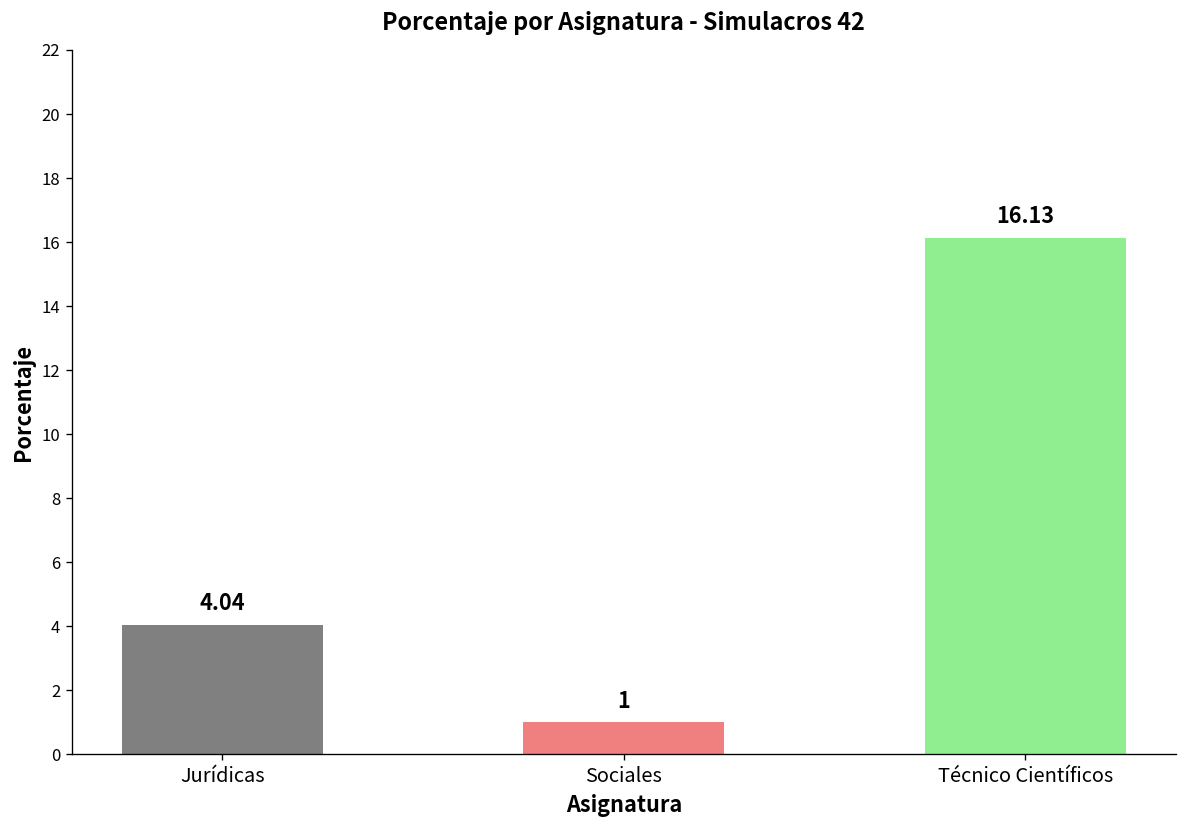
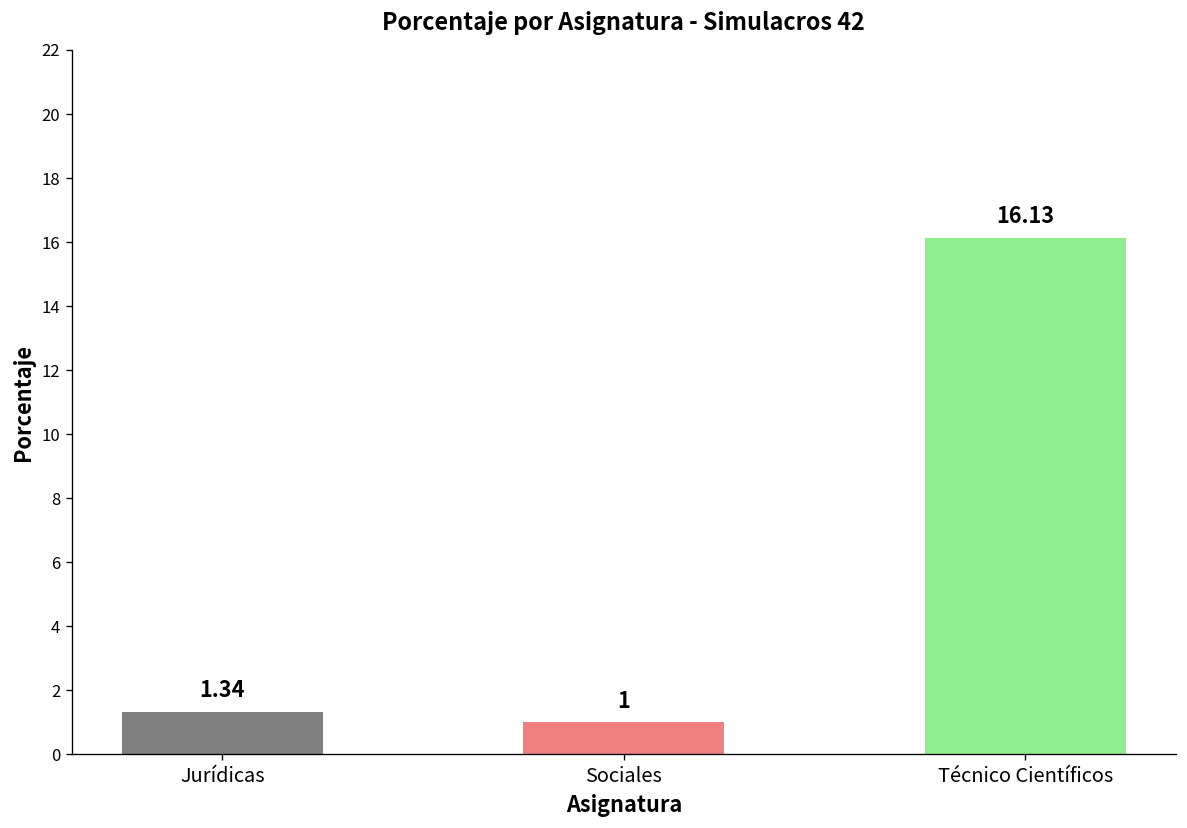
Jurídicas: 4.04 -> 1.34
